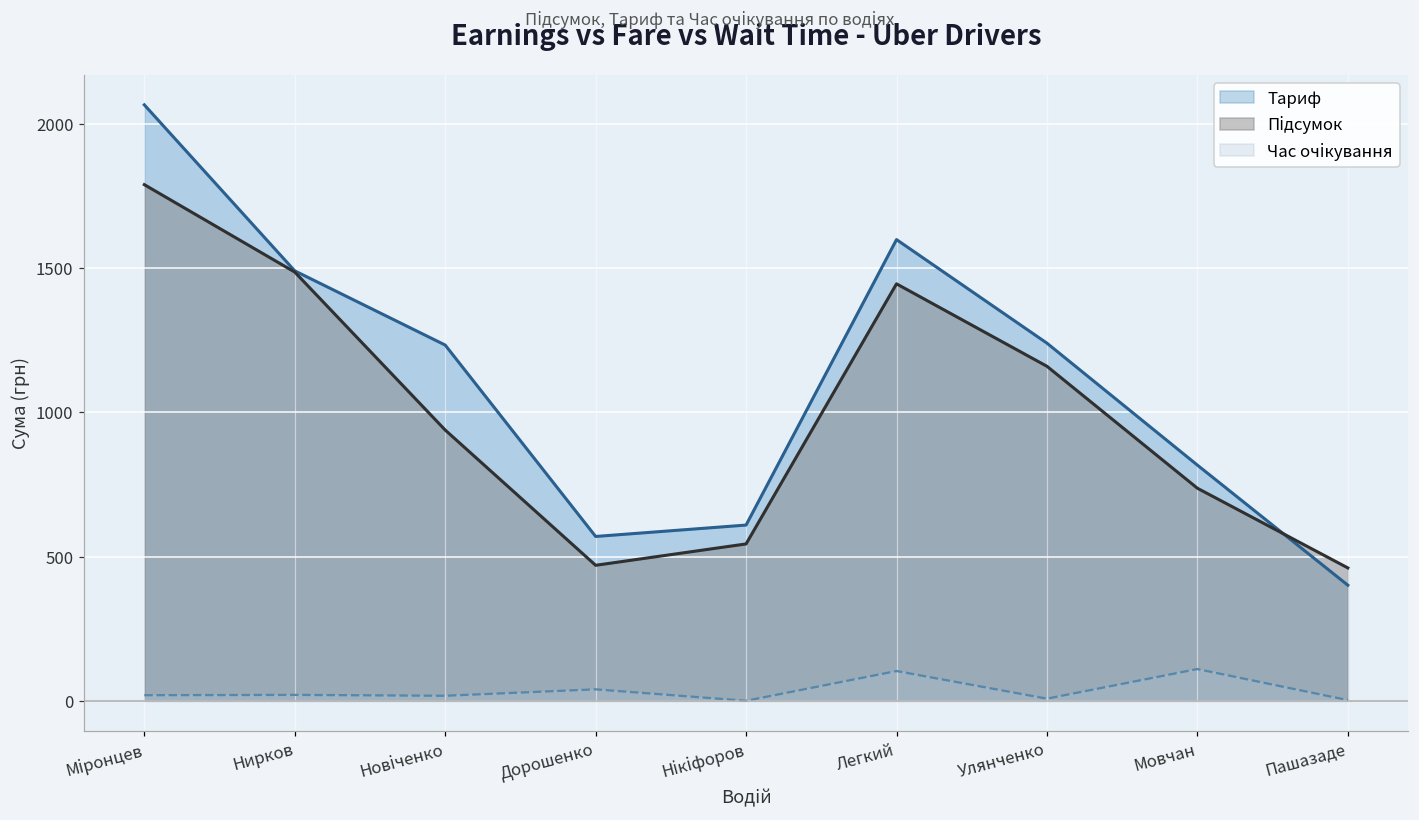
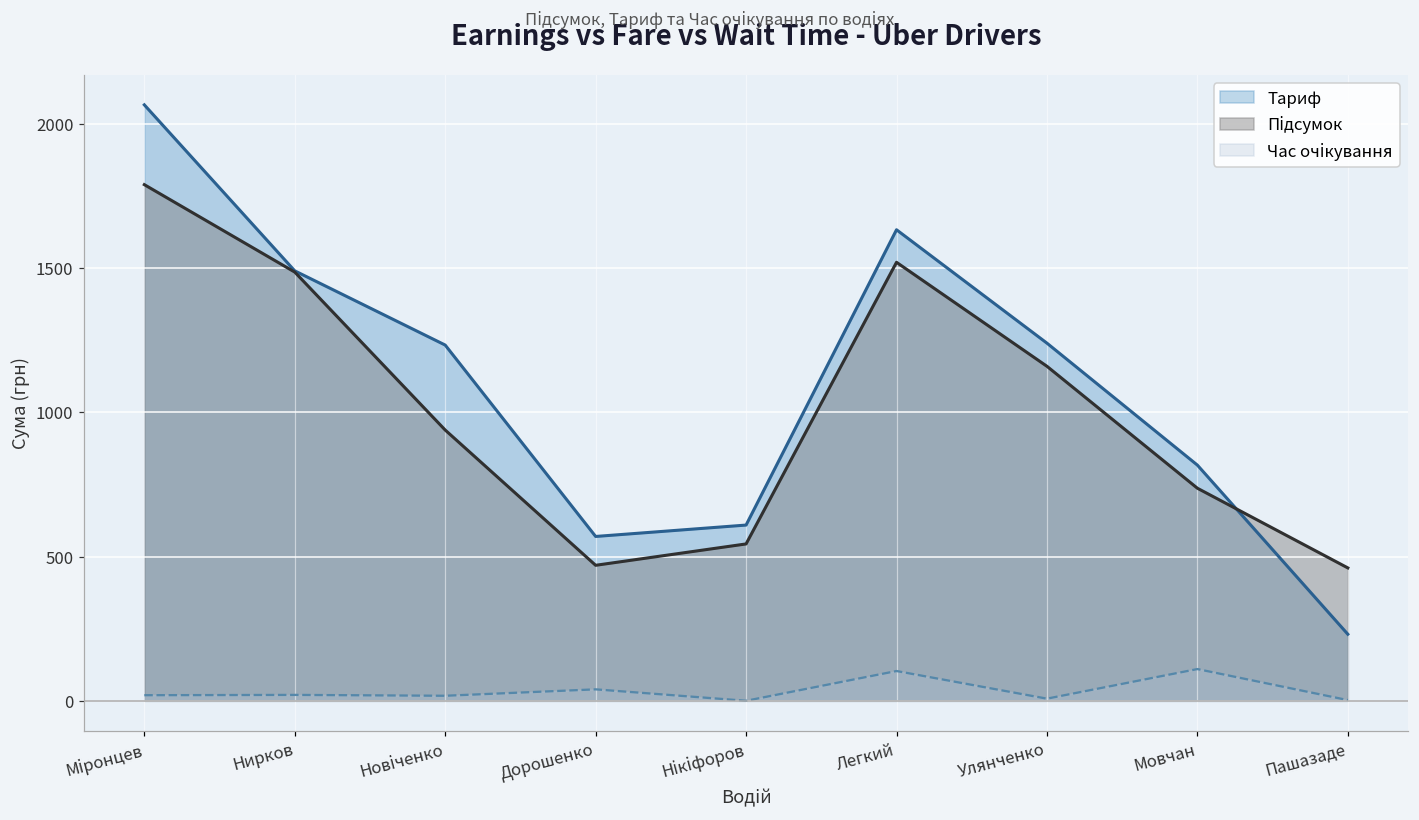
Тариф, Легкий: 1600 -> 1630
Підсумок, Легкий: 1450 -> 1520
Тариф, Пашазаде: 400 -> 230
